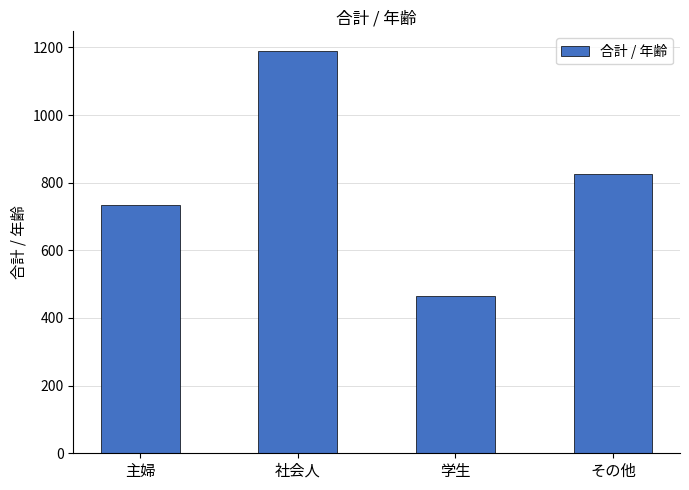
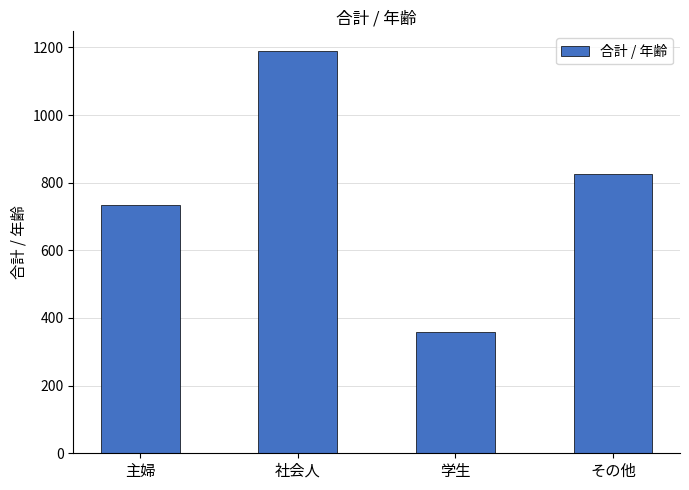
学生: 470 -> 360
